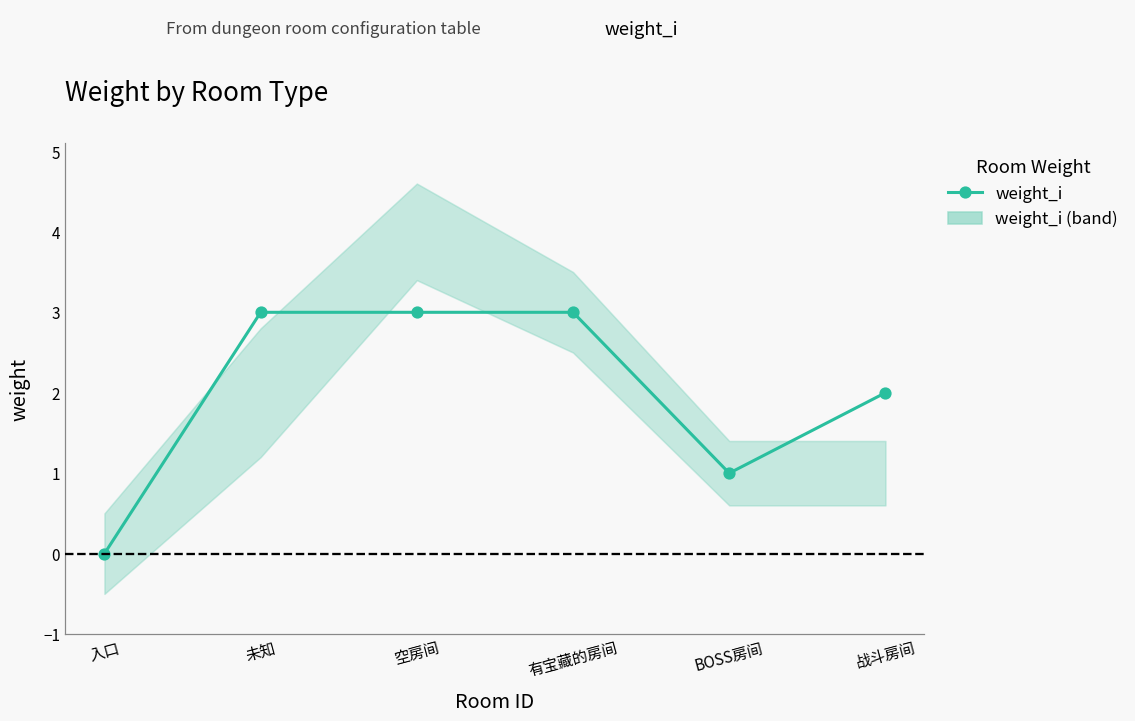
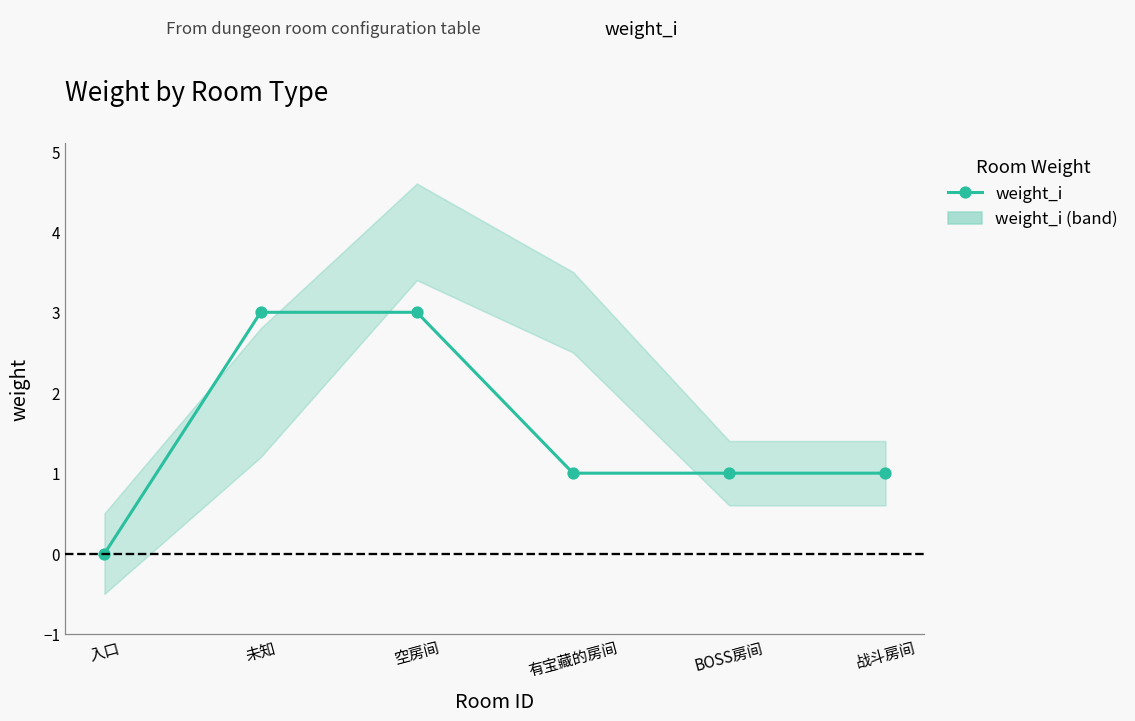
weight_i, 有宝藏的房间: 3 -> 1
weight_i, 战斗房间: 2 -> 1
